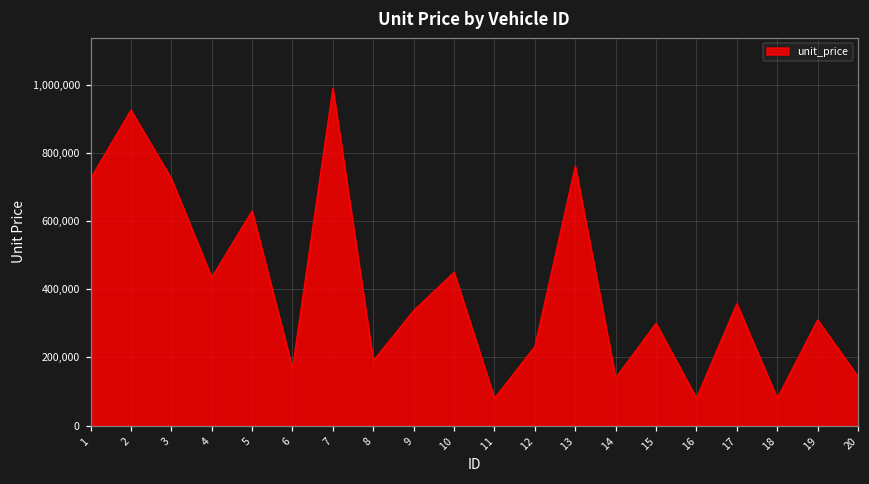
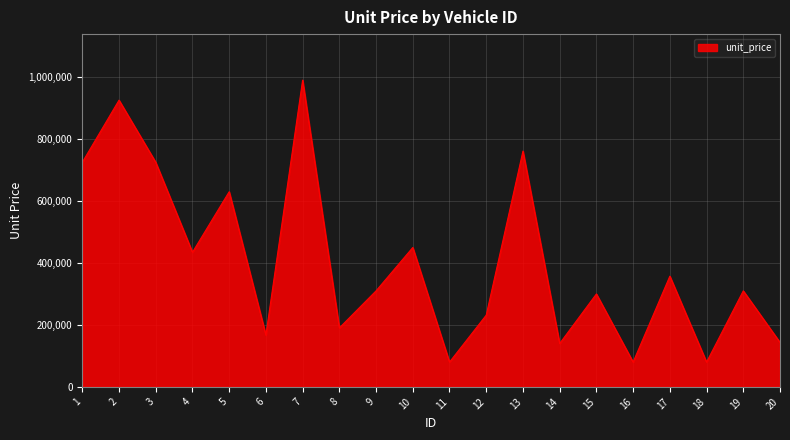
9: 340,000 -> 310,000
